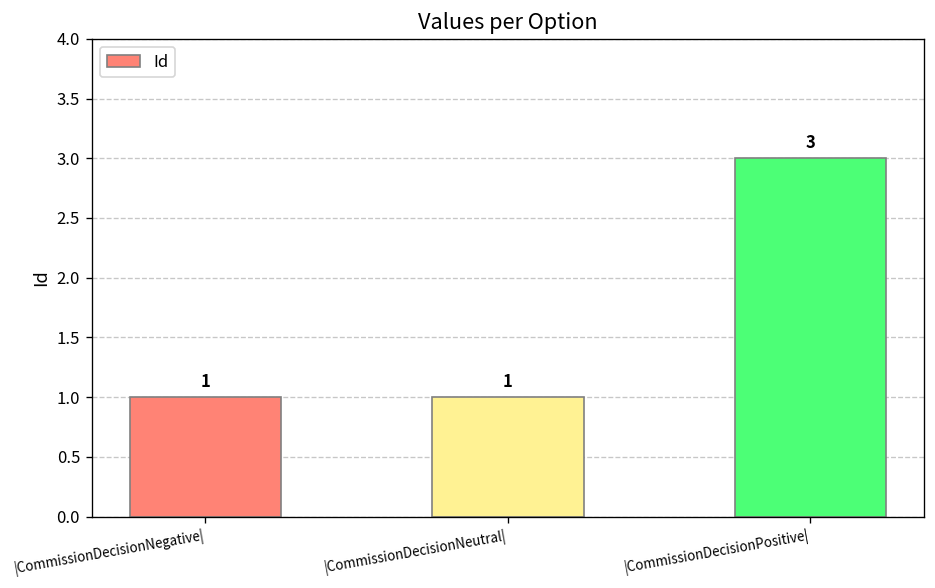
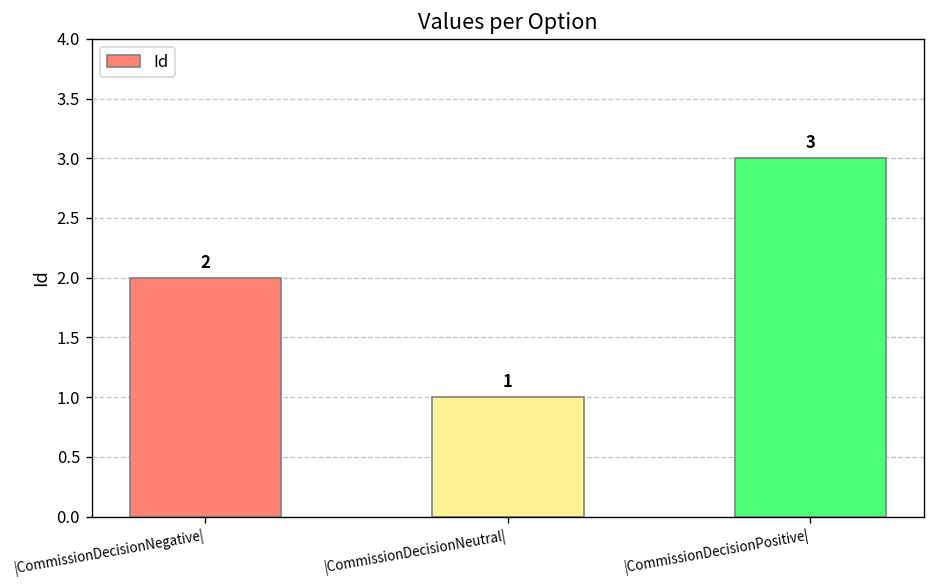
|CommissionDecisionNegative|: 1 -> 2
